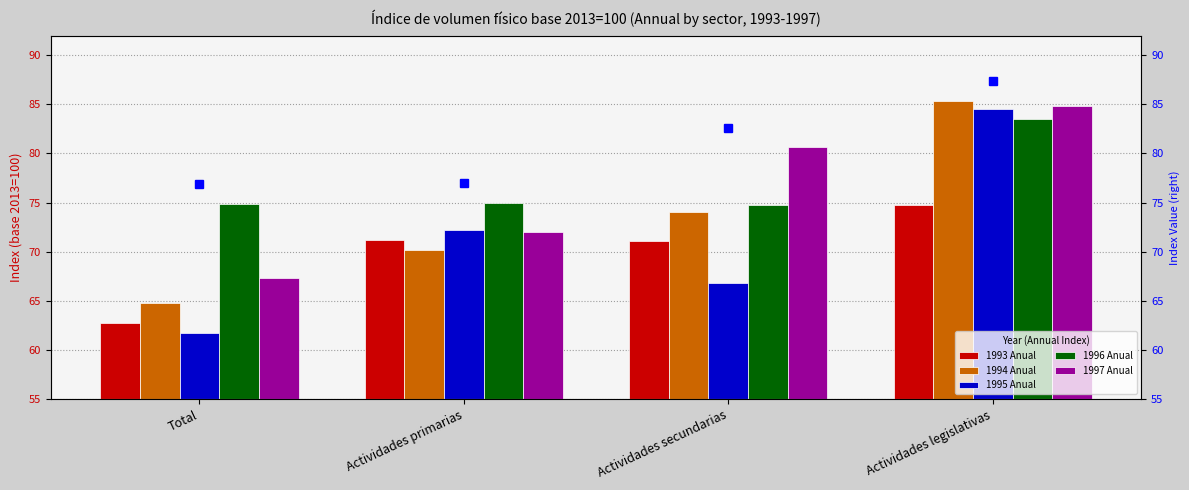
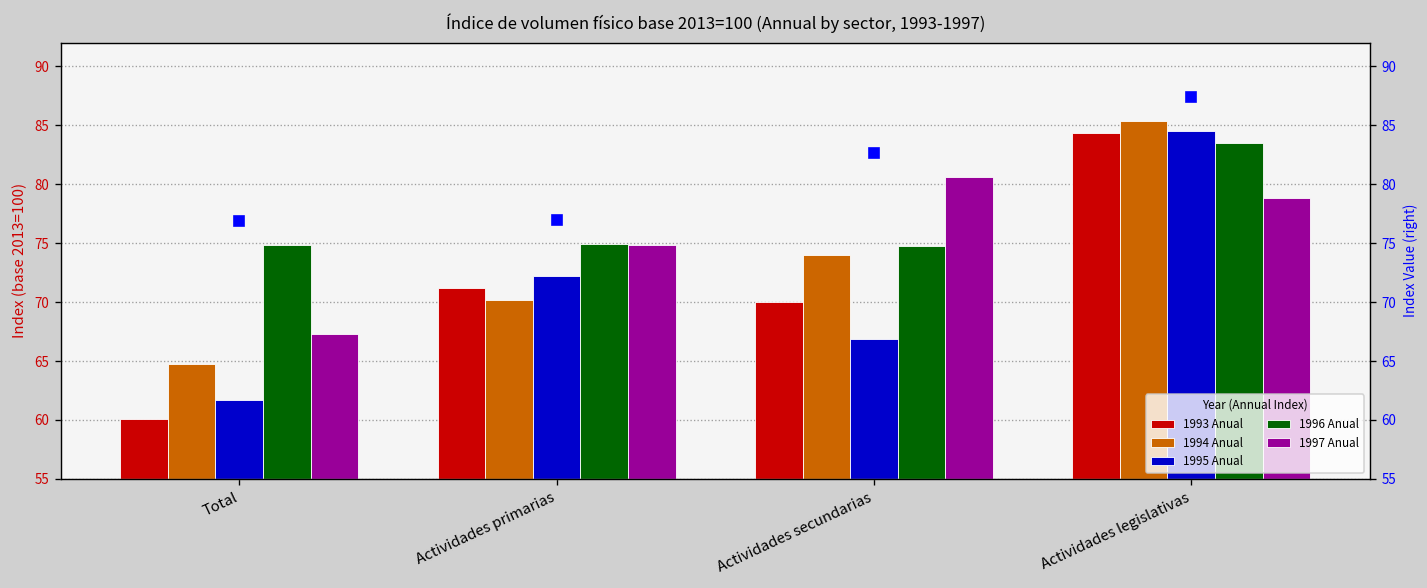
1993 Anual, Total: 63 -> 60
1997 Anual, Actividades primarias: 72 -> 75
1993 Anual, Actividades secundarias: 71 -> 70
1993 Anual, Actividades legislativas: 75 -> 84
1997 Anual, Actividades legislativas: 85 -> 79
